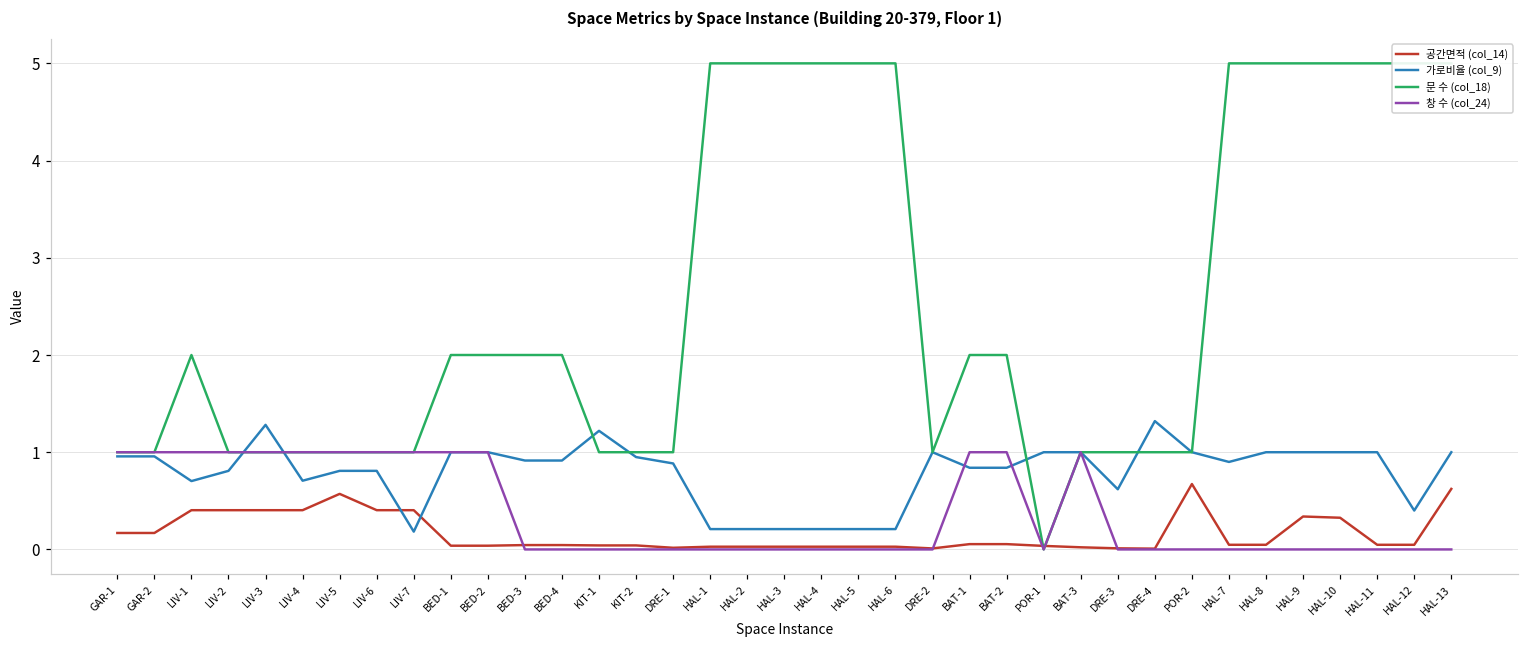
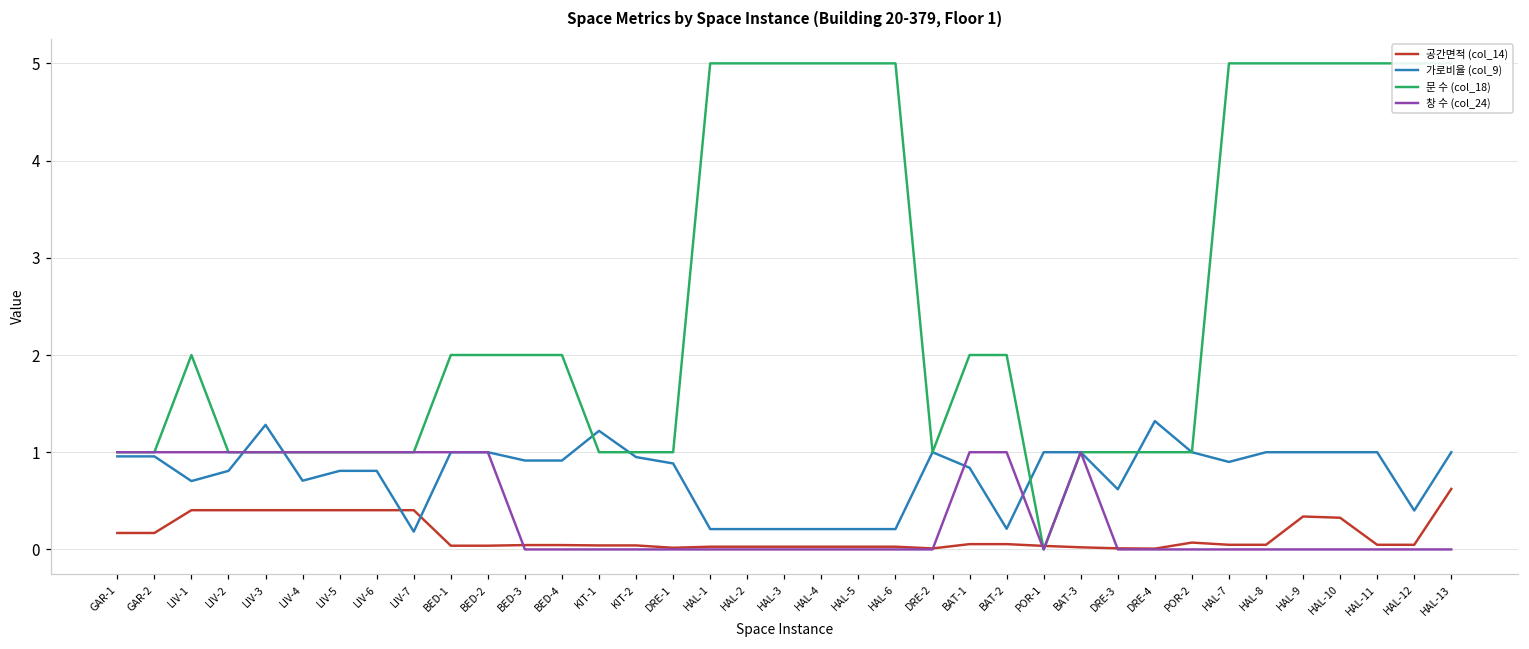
공간면적 (col_14), LIV-5: 0.6 -> 0.4
가로비율 (col_9), BAT-2: 0.8 -> 0.2
공간면적 (col_14), POR-2: 0.7 -> 0.1
